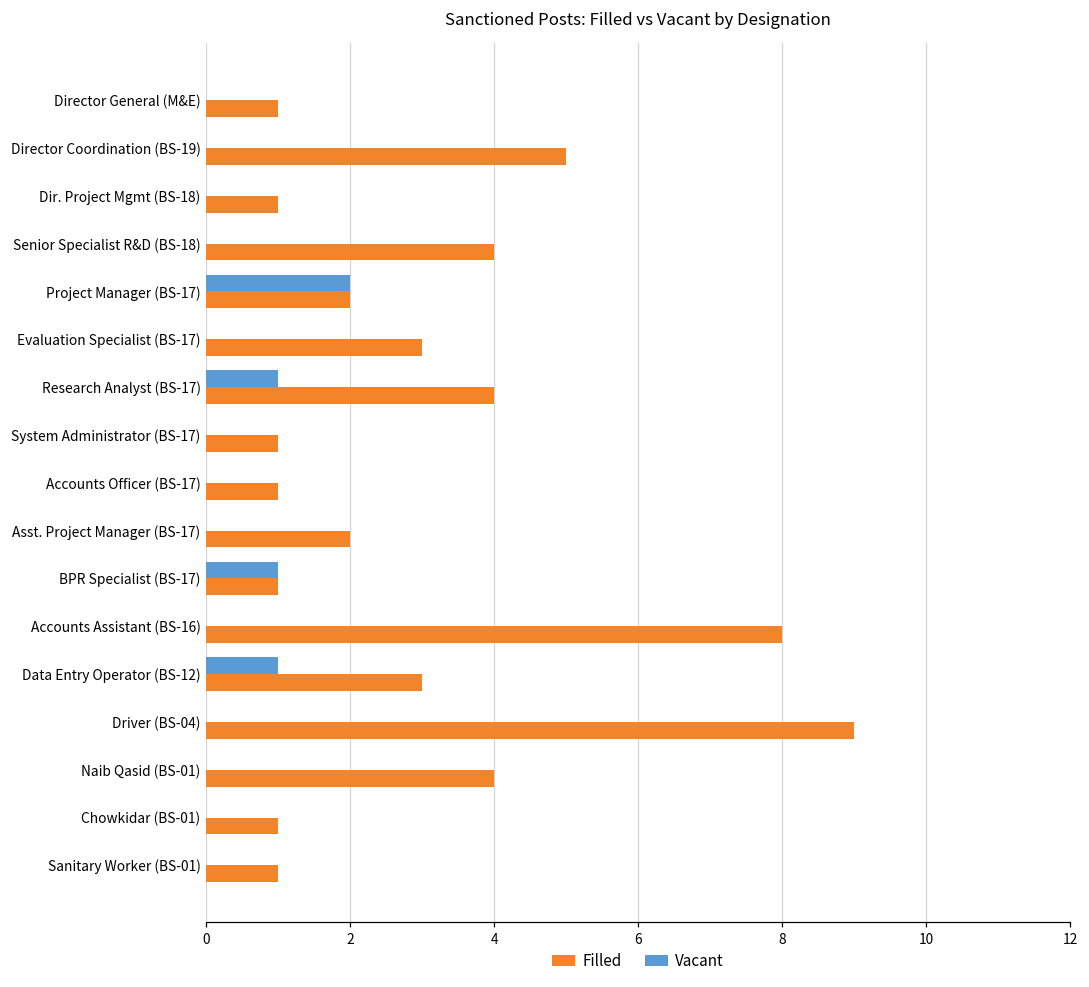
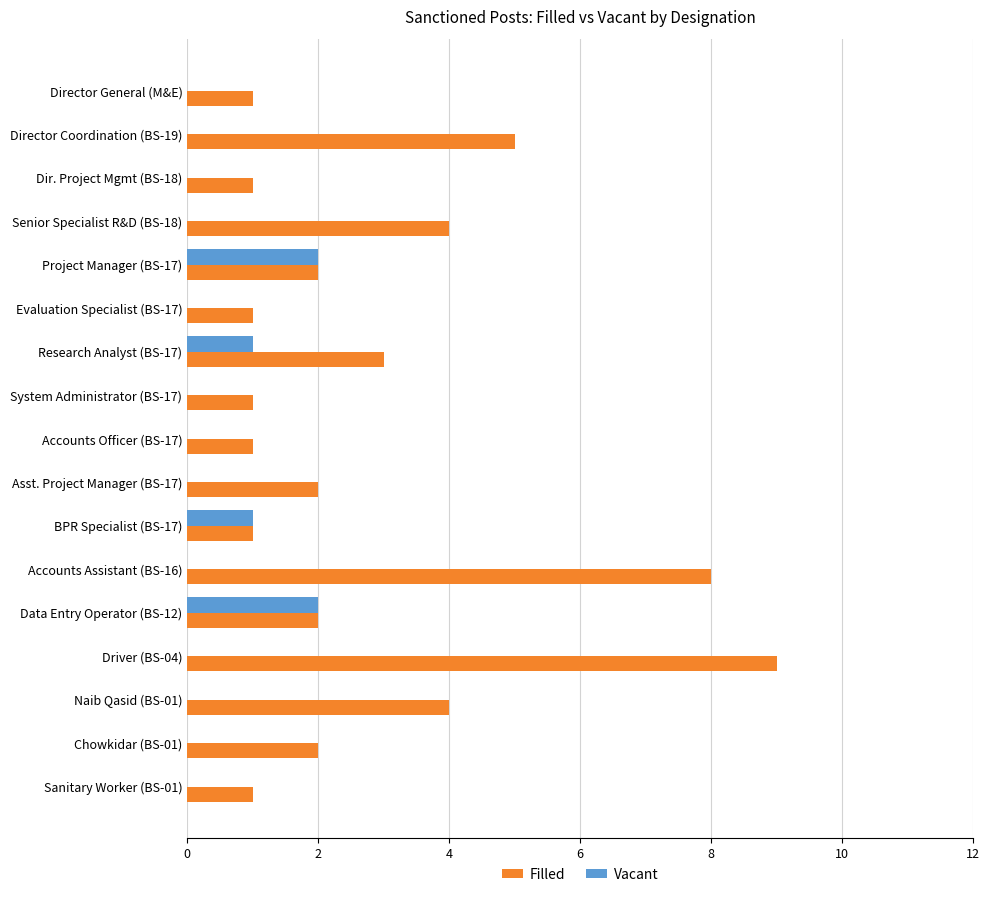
Filled, Evaluation Specialist (BS-17): 3 -> 1
Filled, Research Analyst (BS-17): 4 -> 3
Vacant, Data Entry Operator (BS-12): 1 -> 2
Filled, Data Entry Operator (BS-12): 3 -> 2
Filled, Chowkidar (BS-01): 1 -> 2
